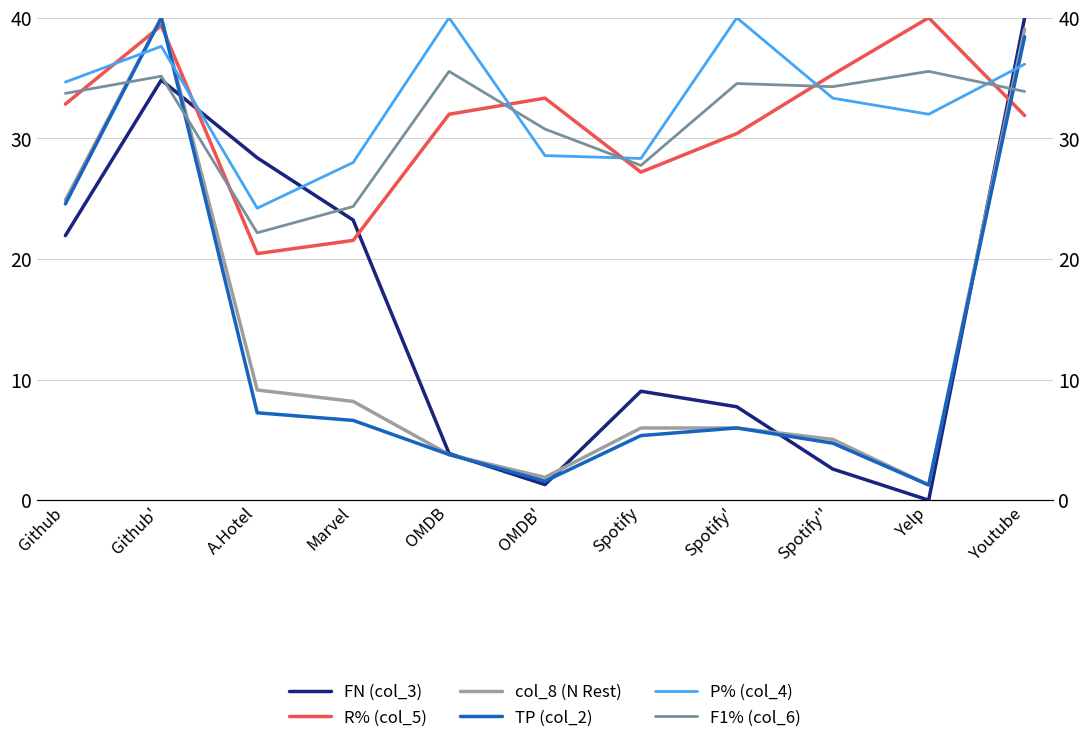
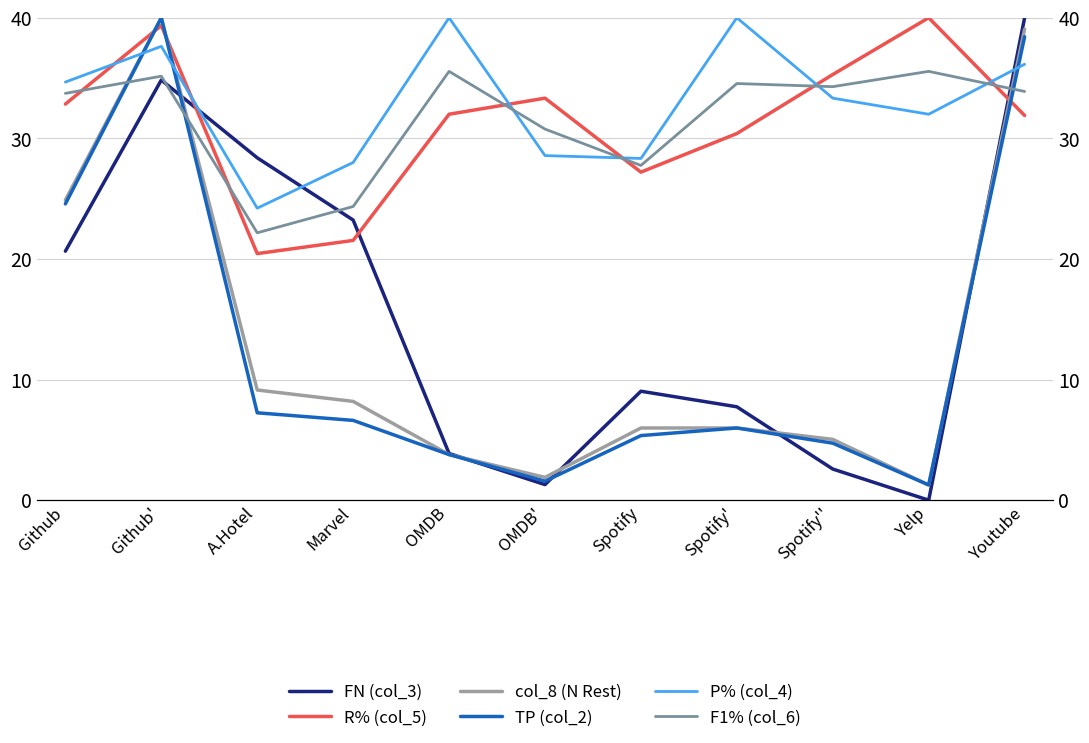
FN (col_3), Github: 21.9 -> 20.6
